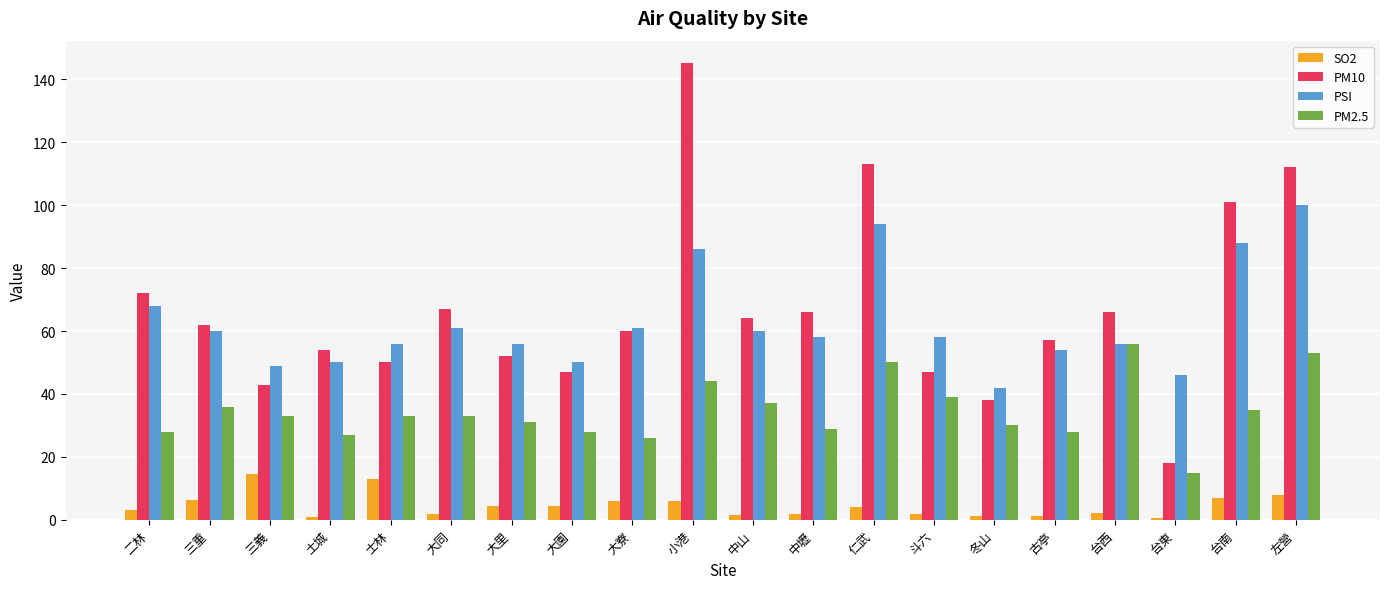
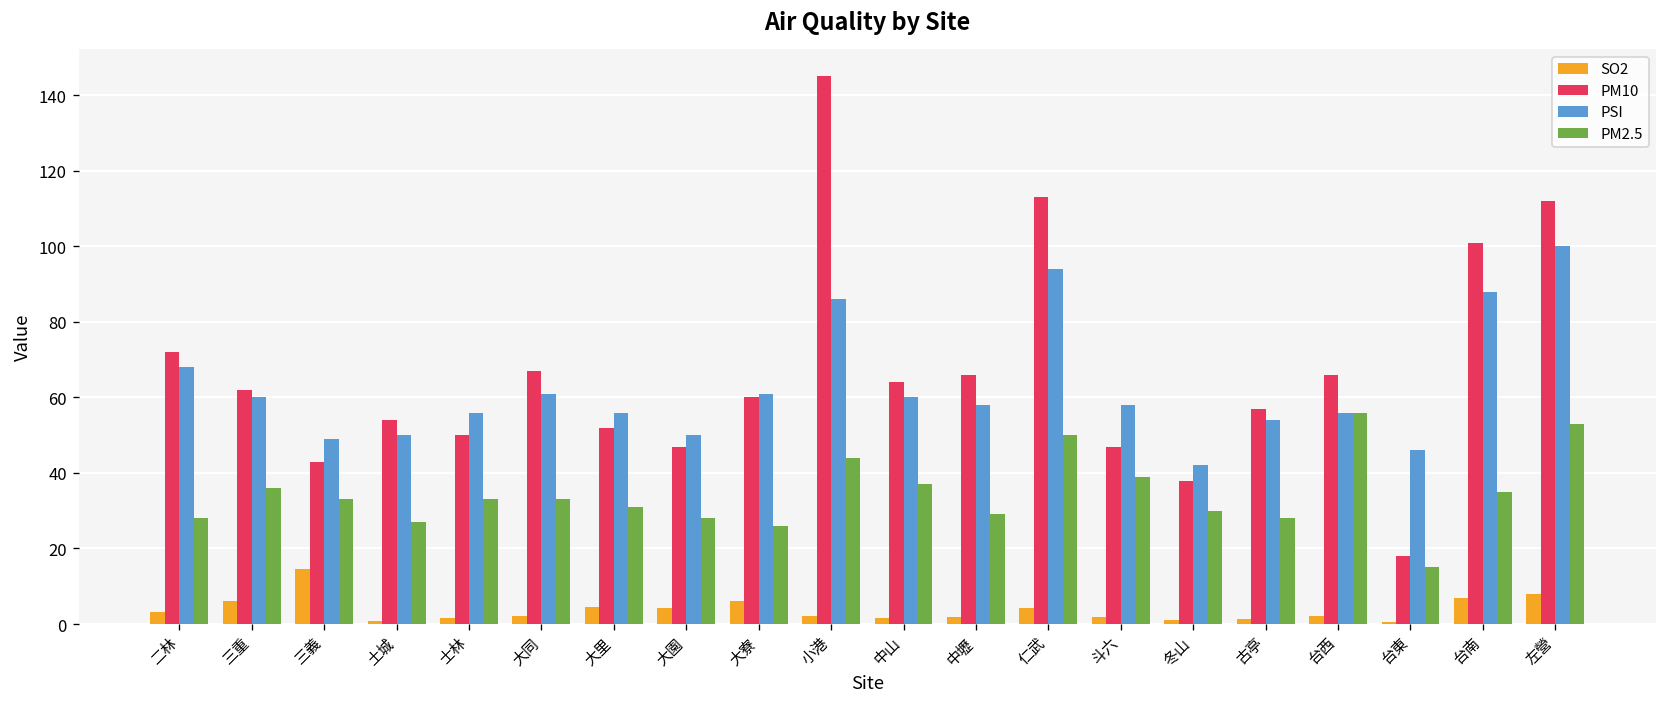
SO2, 士林: 13 -> 2
SO2, 小港: 6 -> 2
